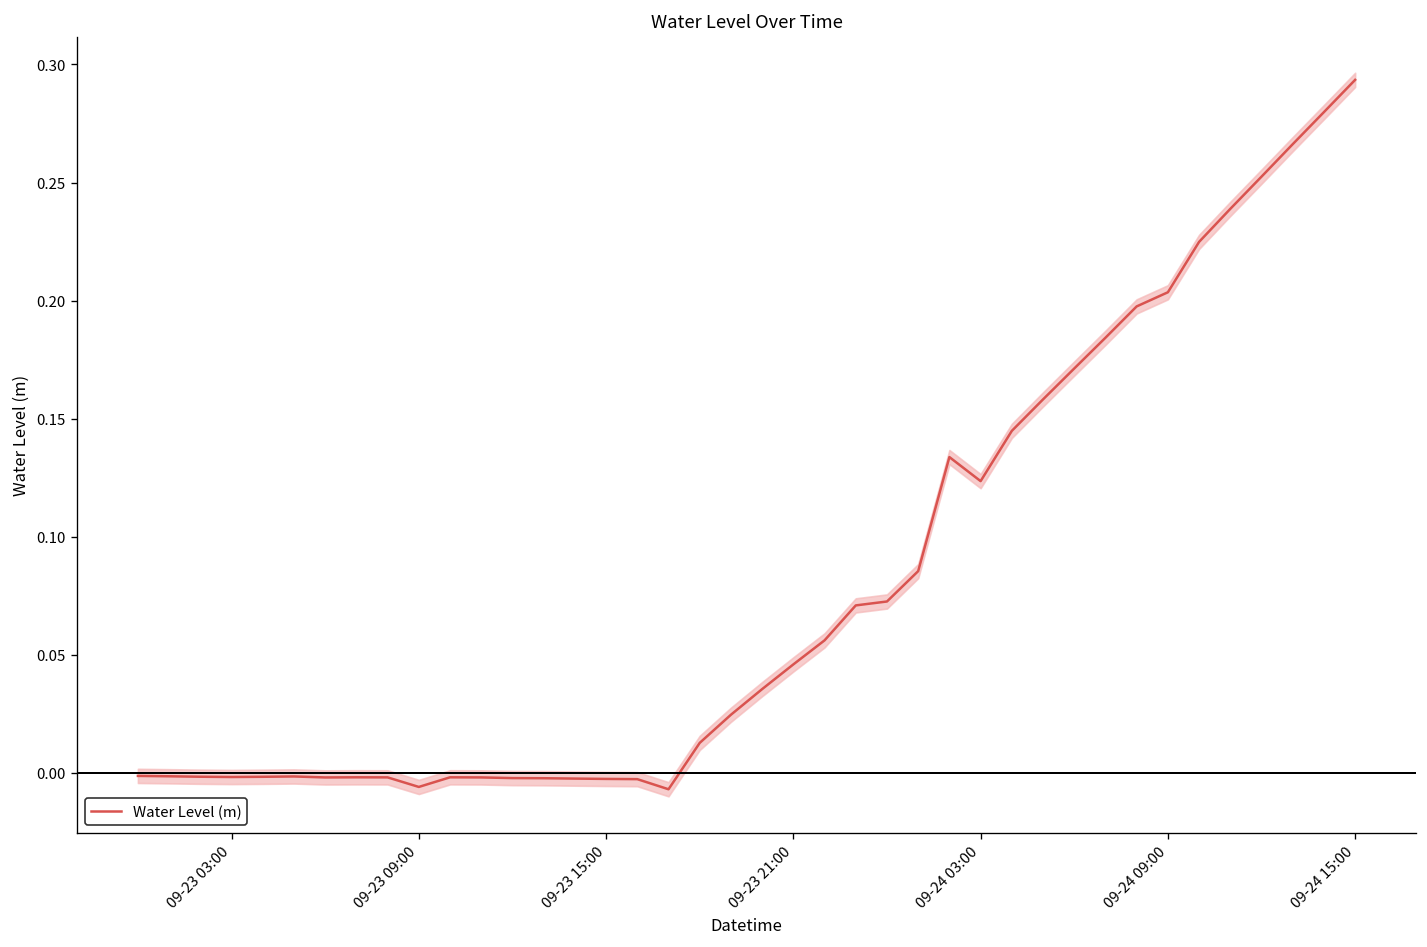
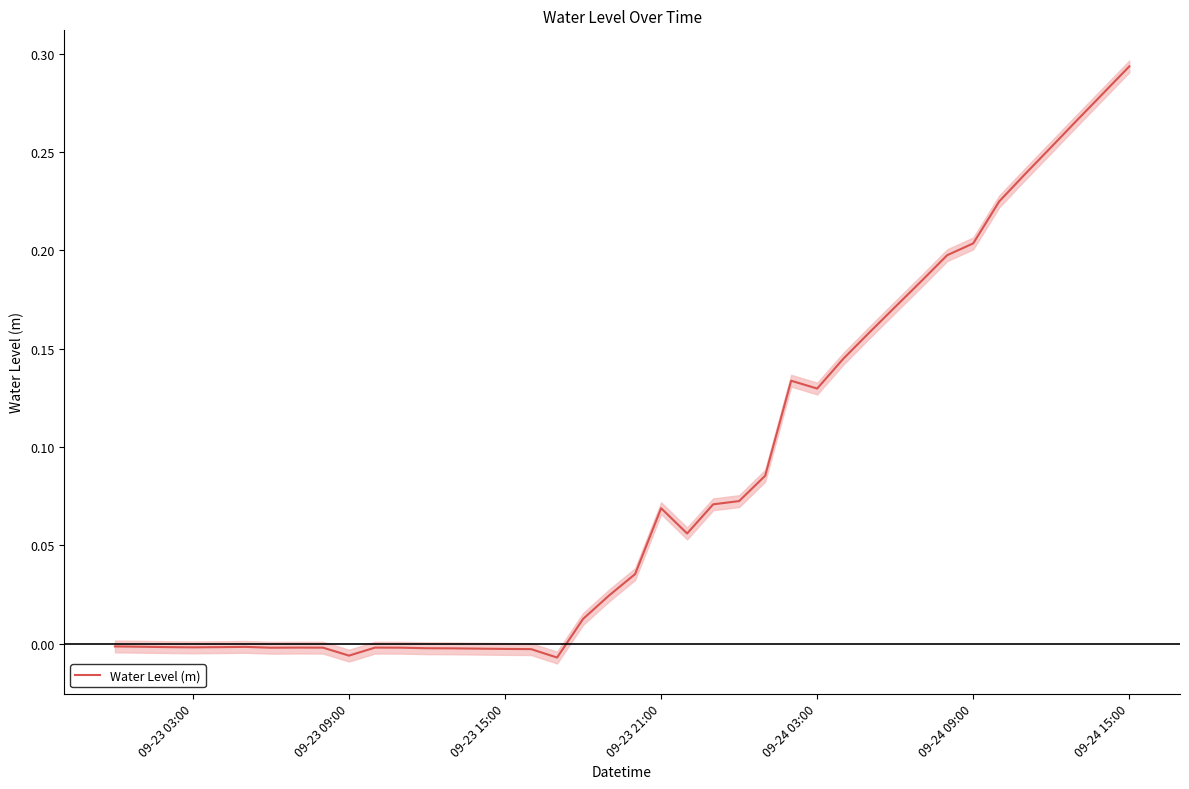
Water Level (m), 09-23 21:00: 0.046 -> 0.069
Water Level (m), 09-24 03:00: 0.123 -> 0.130
